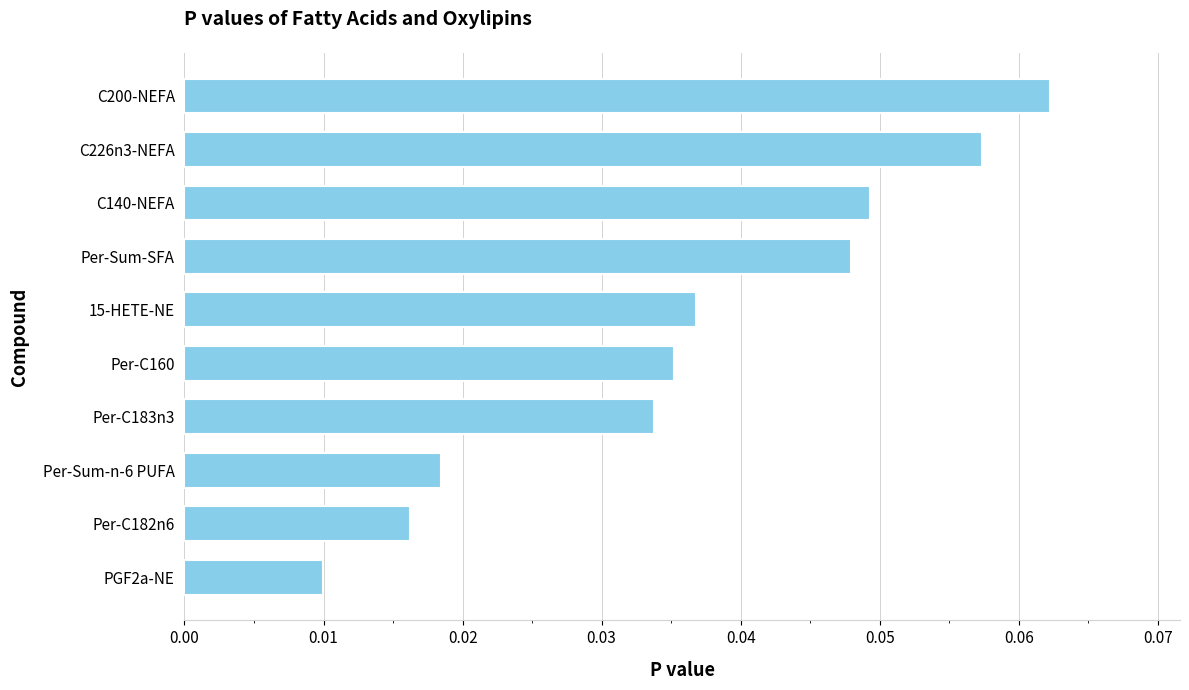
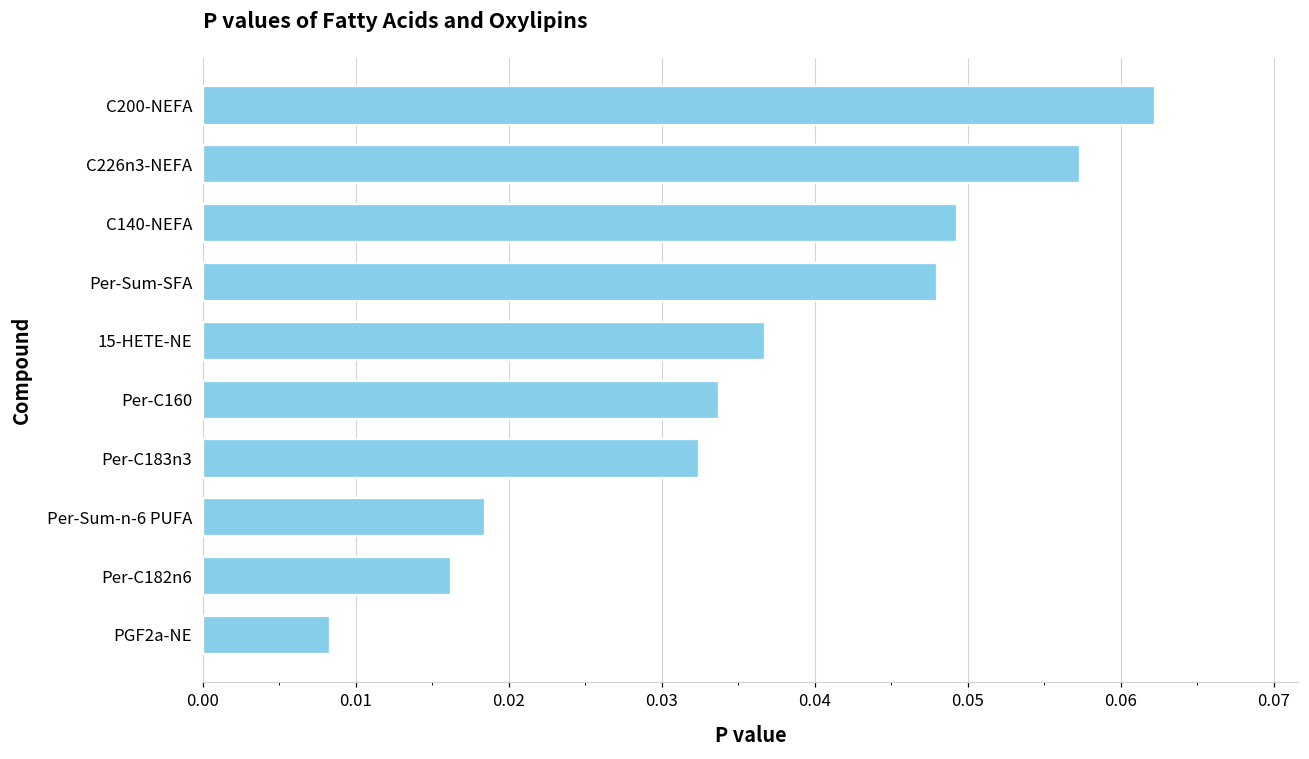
Per-C160: 0.0352 -> 0.0337
Per-C183n3: 0.0338 -> 0.0325
PGF2a-NE: 0.0099 -> 0.0083
